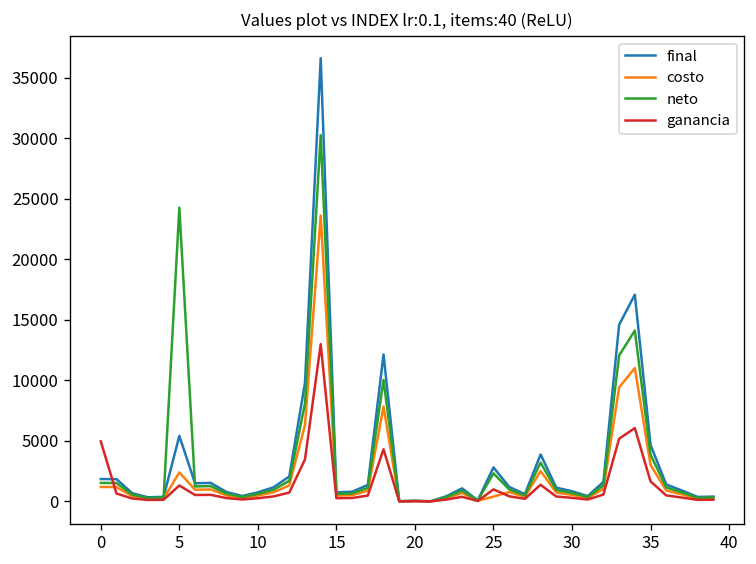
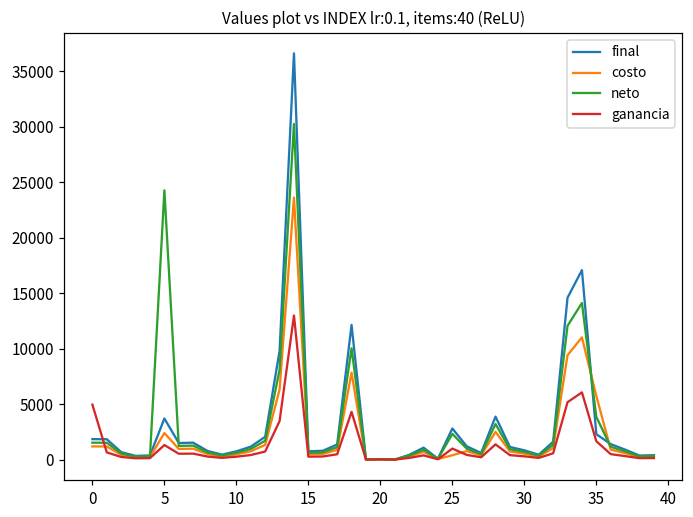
final, 5: 5400 -> 3700
final, 35: 4700 -> 2300
costo, 35: 3000 -> 5700
